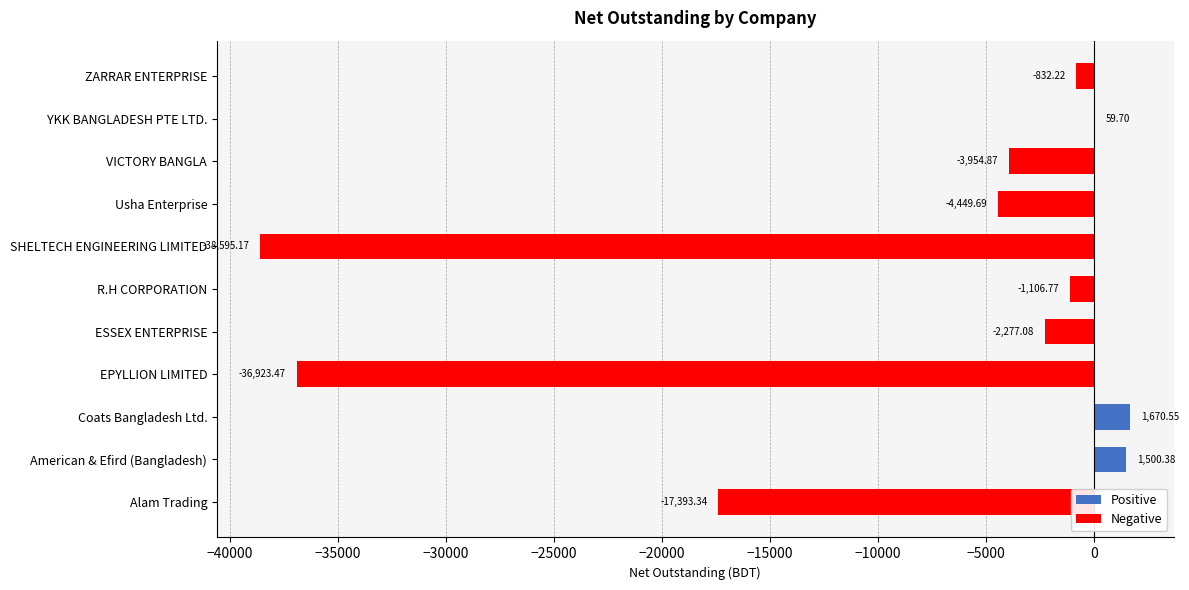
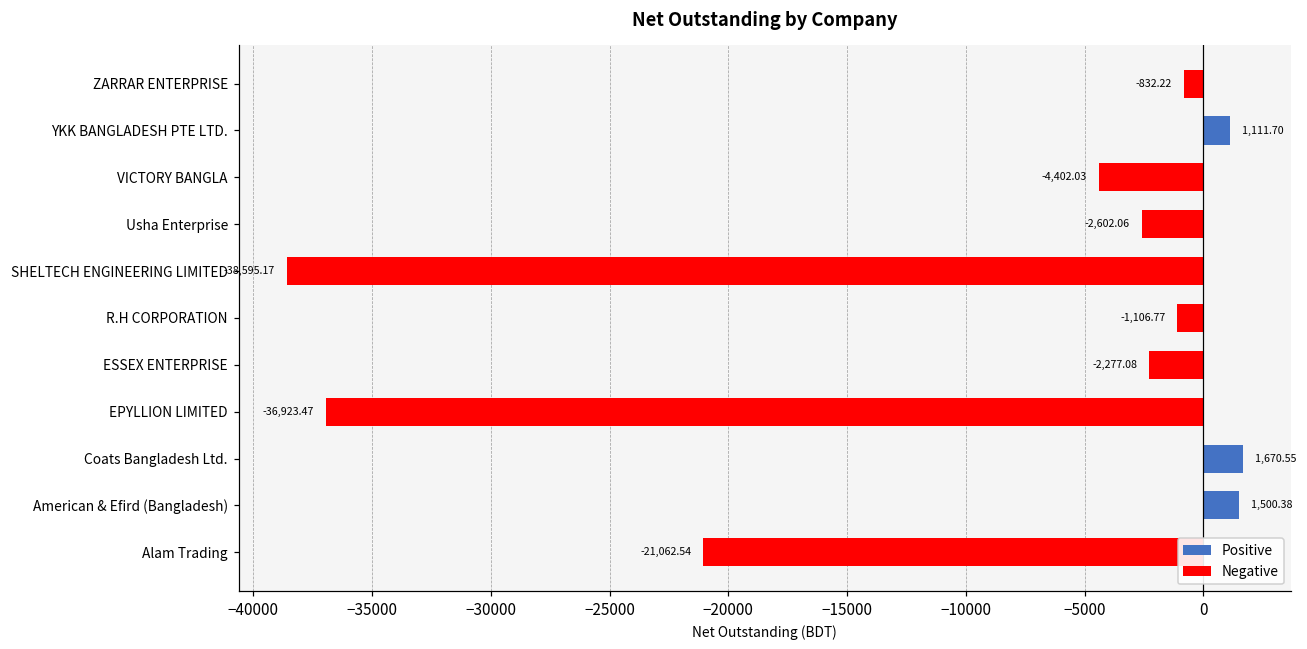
YKK BANGLADESH PTE LTD.: 59.70 -> 1,111.70
VICTORY BANGLA: -3,954.87 -> -4,402.03
Usha Enterprise: -4,449.69 -> -2,602.06
Alam Trading: -17,393.34 -> -21,062.54
